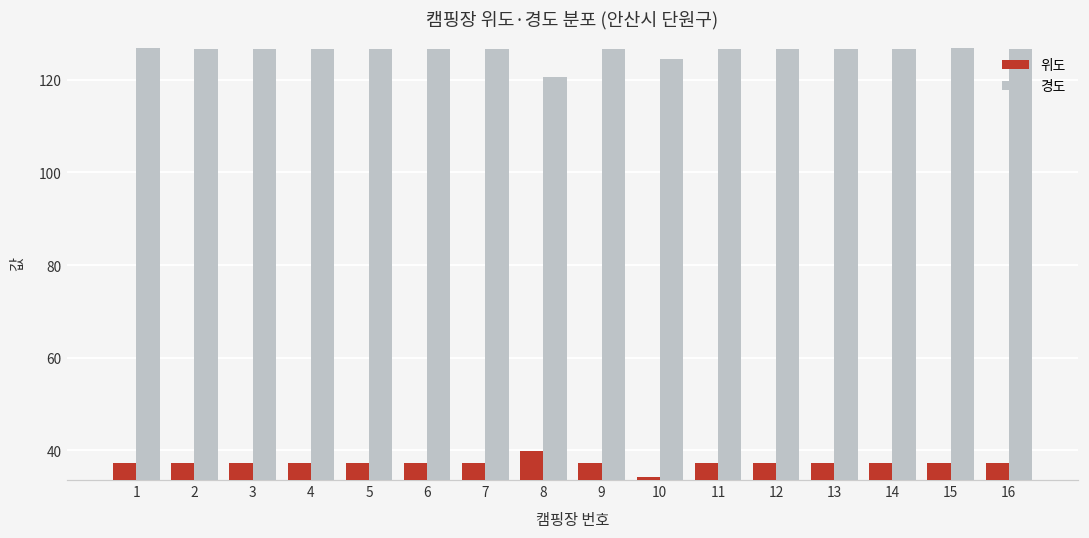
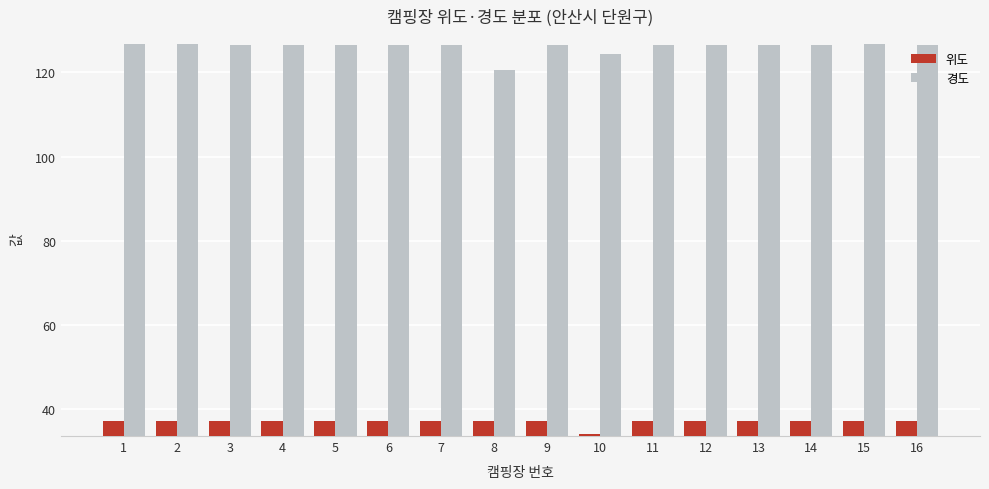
위도, 8: 40 -> 37
